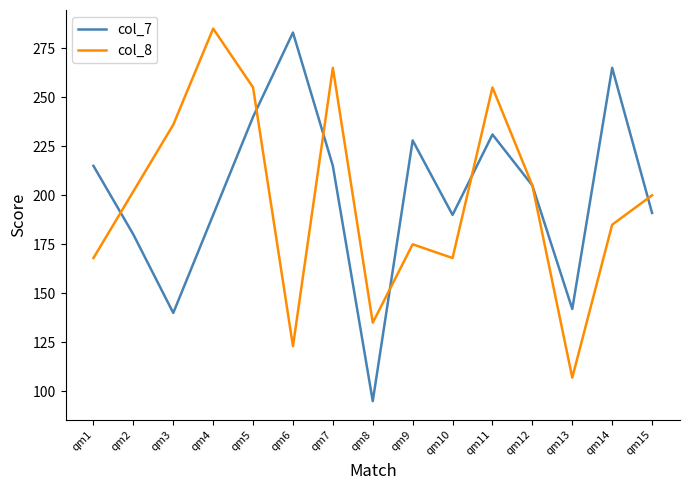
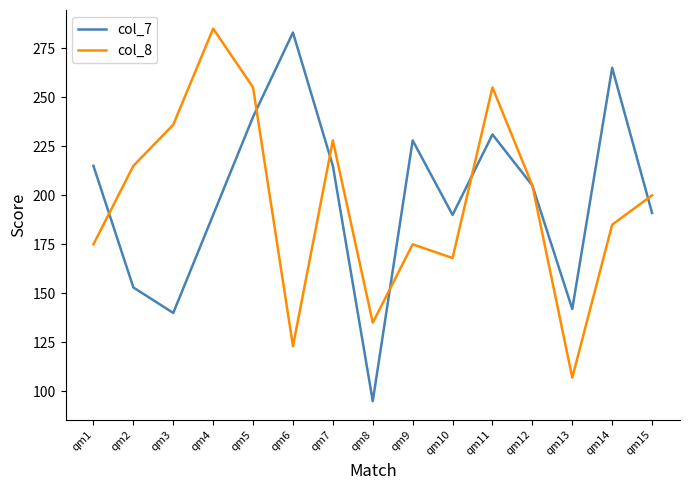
col_8, qm1: 168 -> 175
col_7, qm2: 180 -> 153
col_8, qm2: 202 -> 215
col_8, qm7: 265 -> 228
